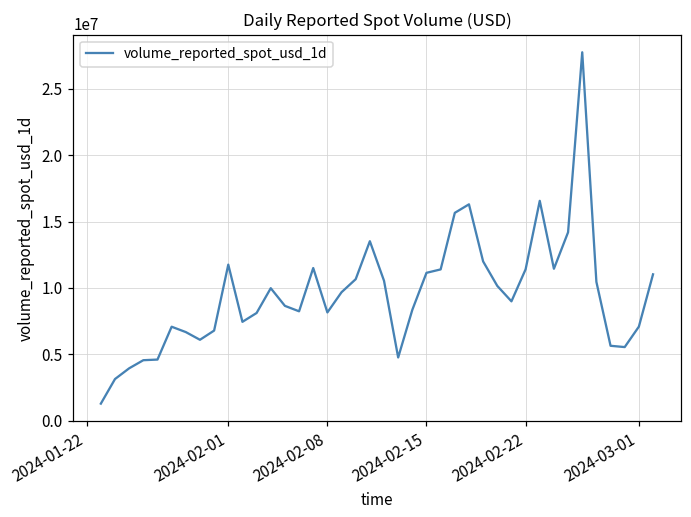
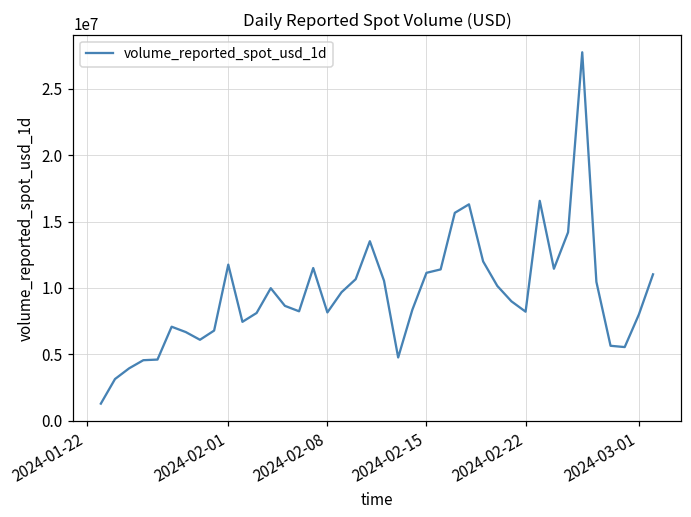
2024-02-22: 11400000 -> 8200000
2024-03-01: 7100000 -> 8000000
